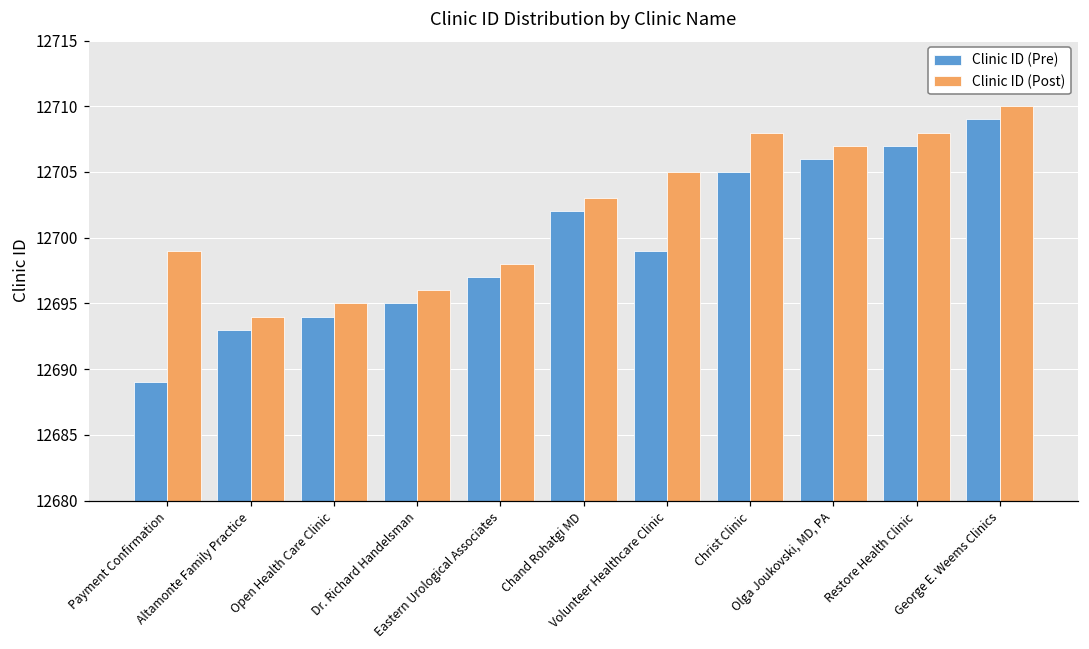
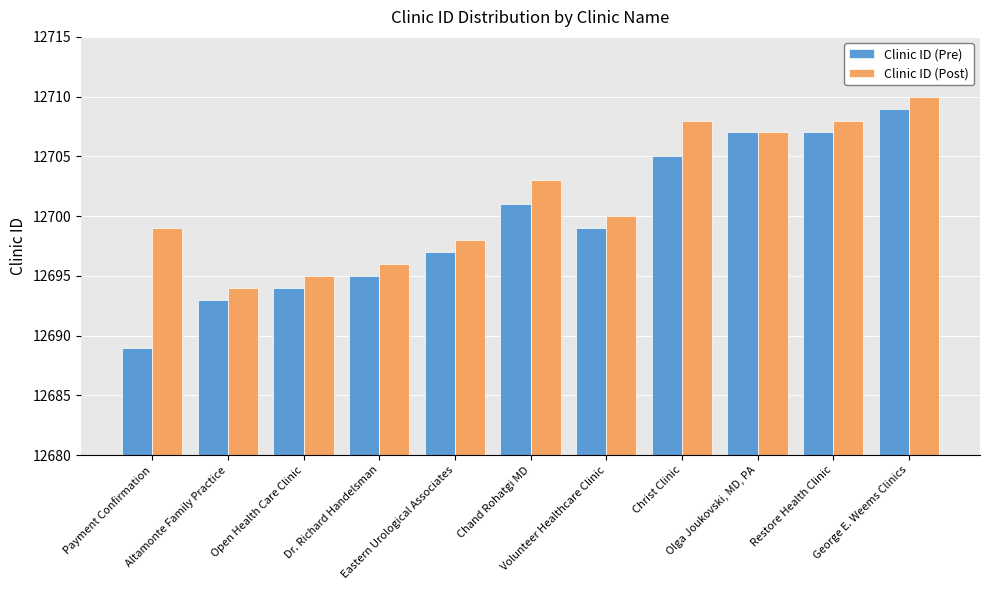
Clinic ID (Pre), Chand Rohatgi MD: 12702 -> 12701
Clinic ID (Post), Volunteer Healthcare Clinic: 12705 -> 12700
Clinic ID (Pre), Olga Joukovski, MD, PA: 12706 -> 12707
